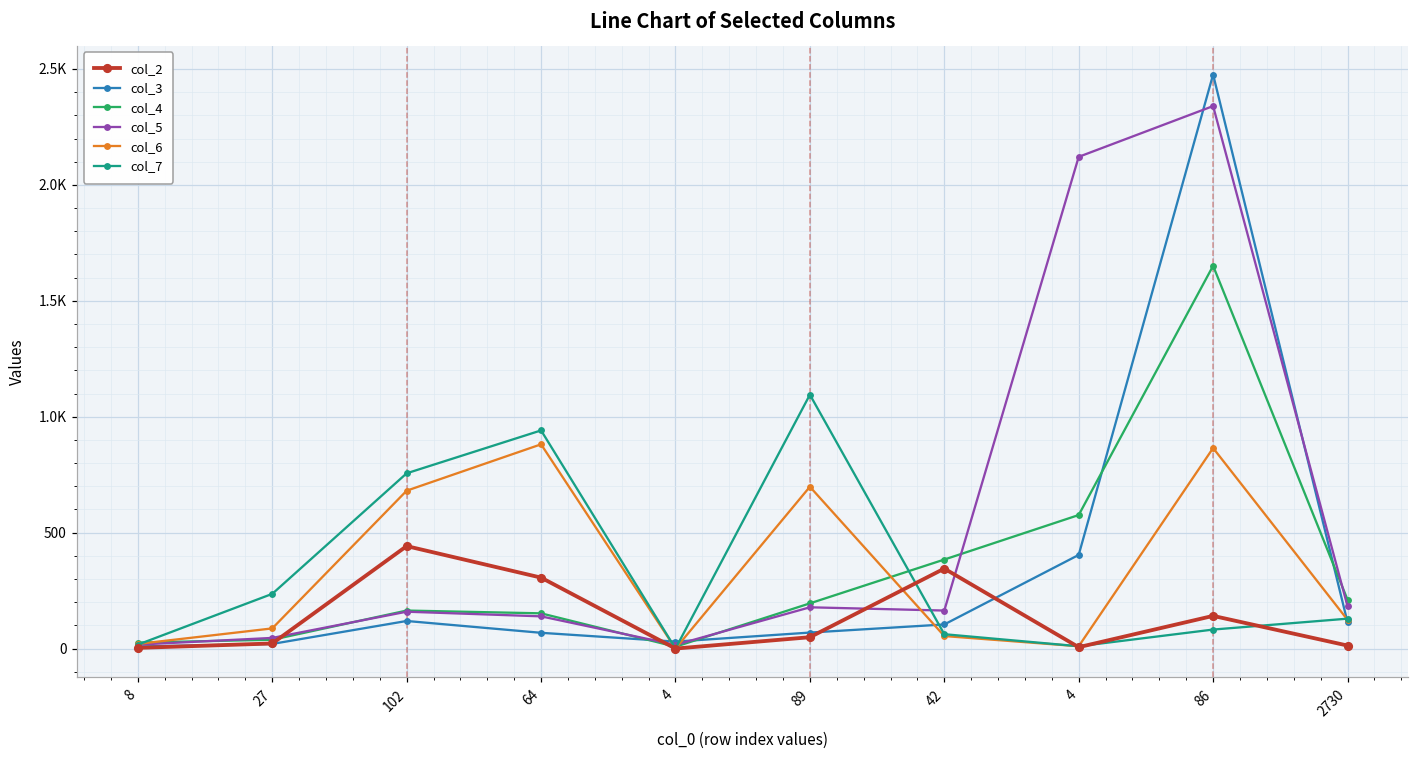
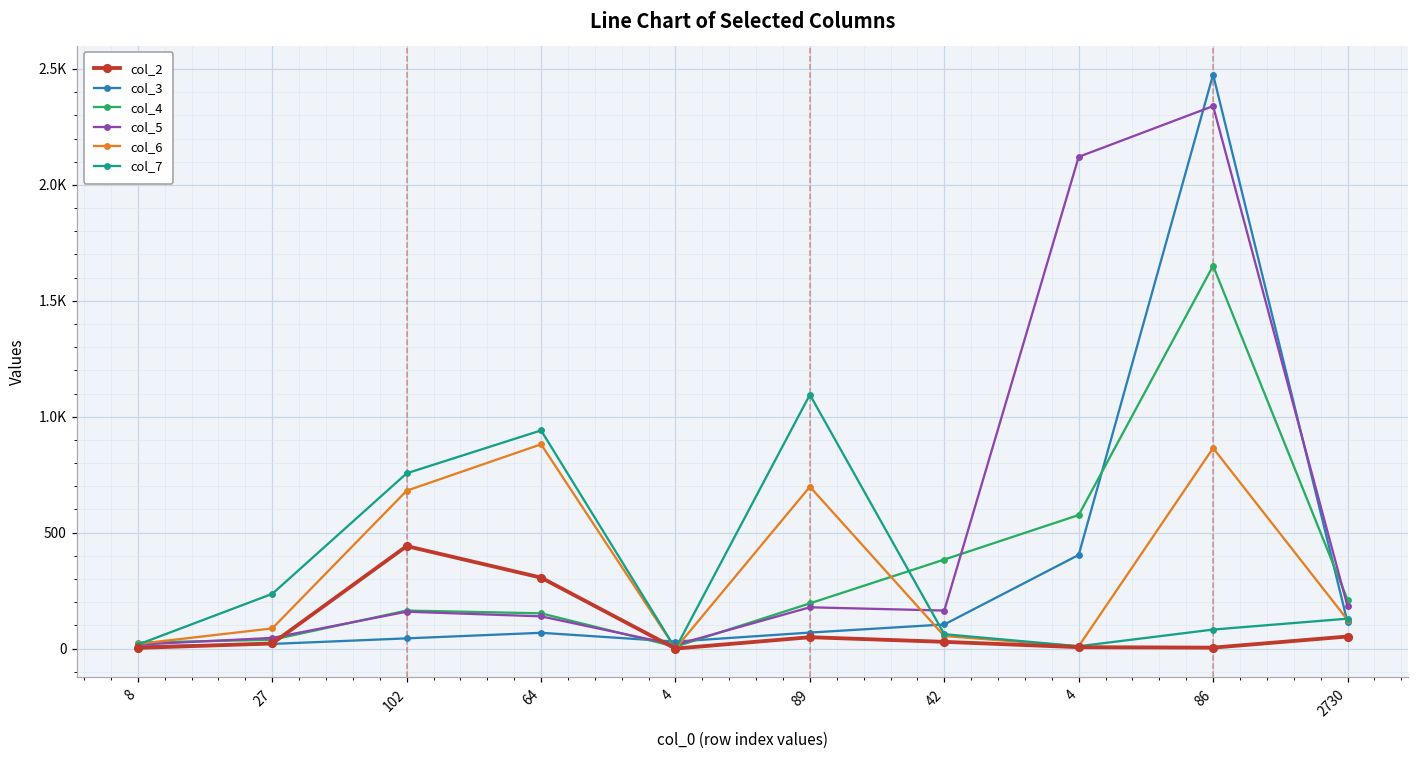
col_3, 102: 120 -> 40
col_2, 42: 350 -> 30
col_2, 86: 140 -> 0
col_2, 2730: 10 -> 50
